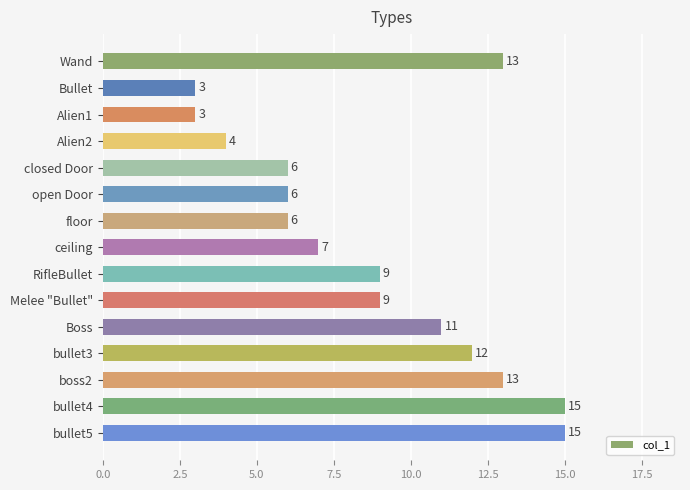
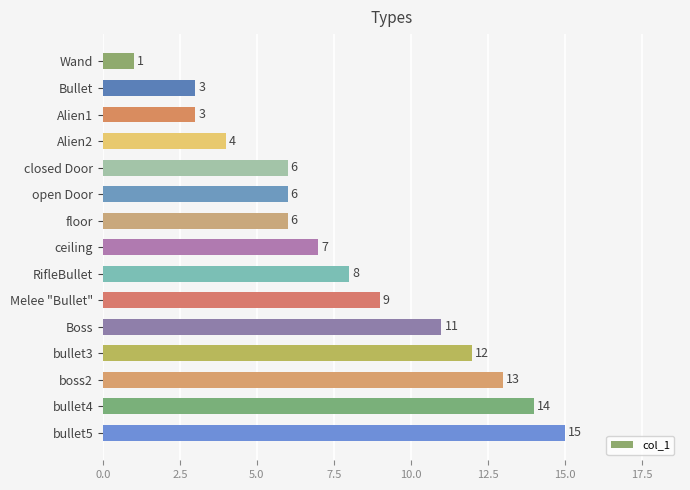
Wand: 13 -> 1
RifleBullet: 9 -> 8
bullet4: 15 -> 14
